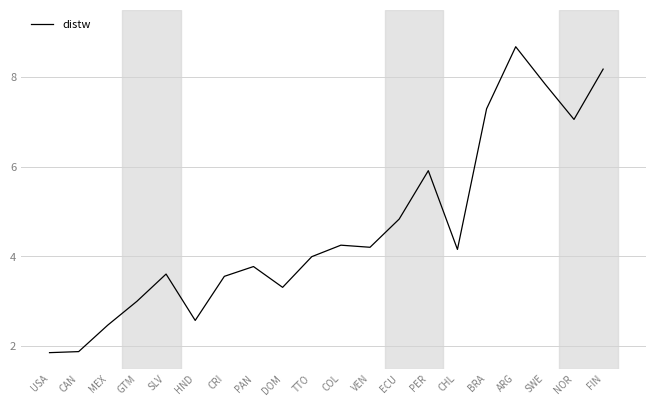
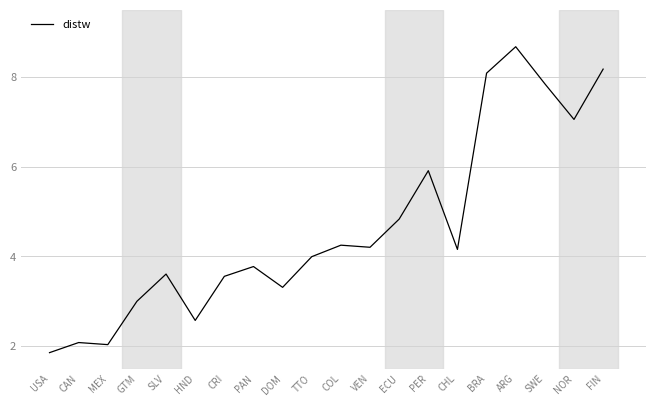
CAN: 1.9 -> 2.1
MEX: 2.5 -> 2.0
BRA: 7.3 -> 8.1
